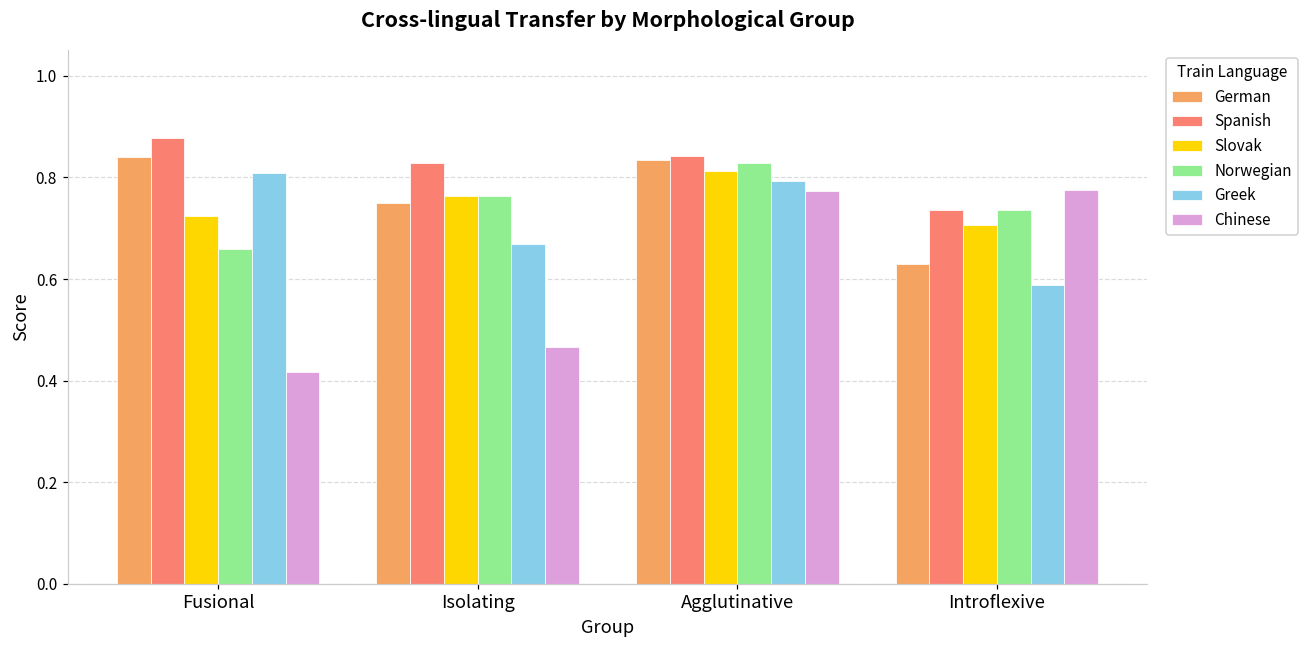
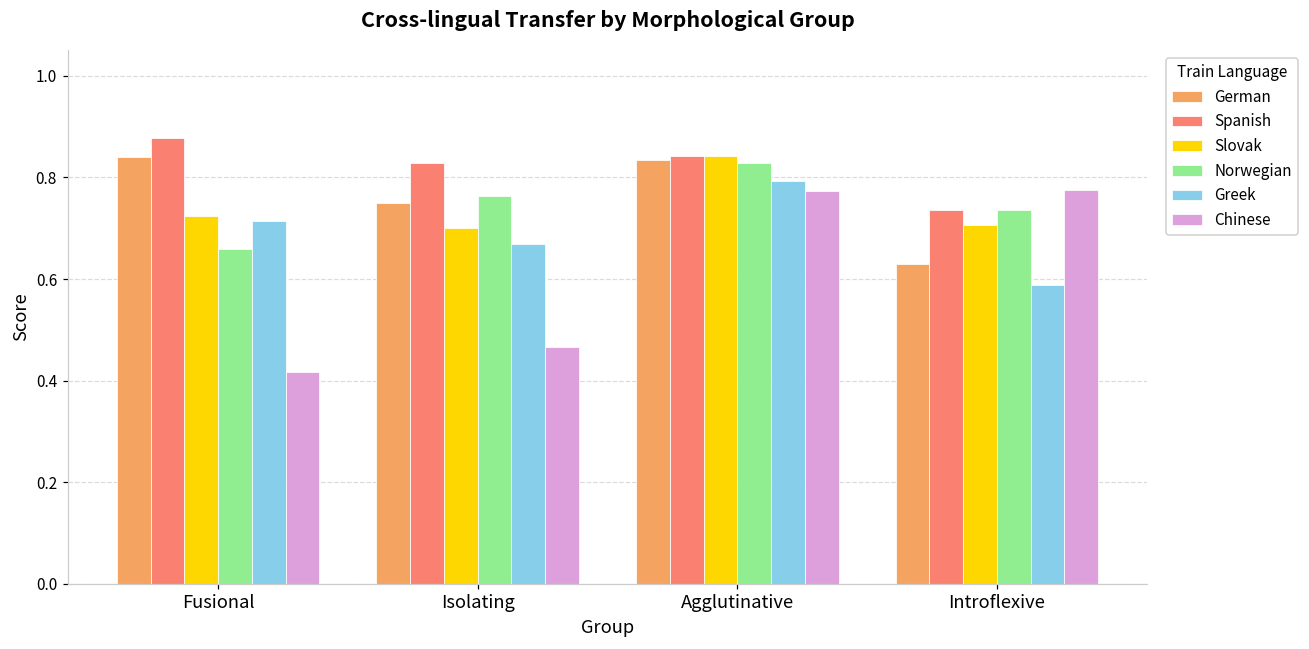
Greek, Fusional: 0.81 -> 0.71
Slovak, Isolating: 0.76 -> 0.70
Slovak, Agglutinative: 0.81 -> 0.84
